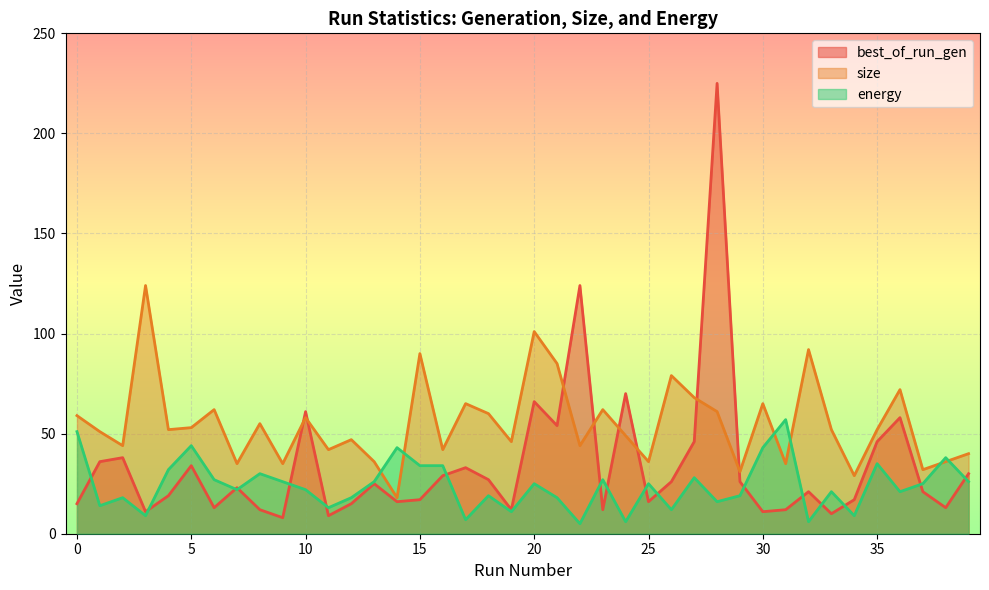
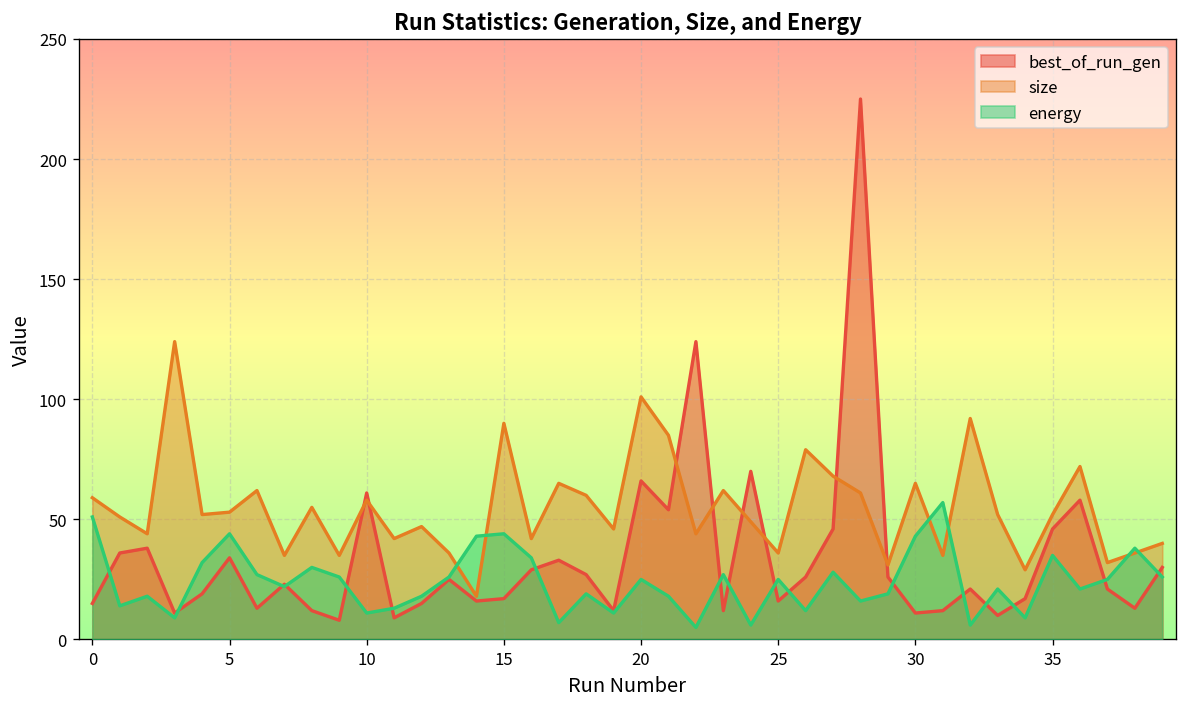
energy, 10: 22 -> 11
energy, 15: 34 -> 44
